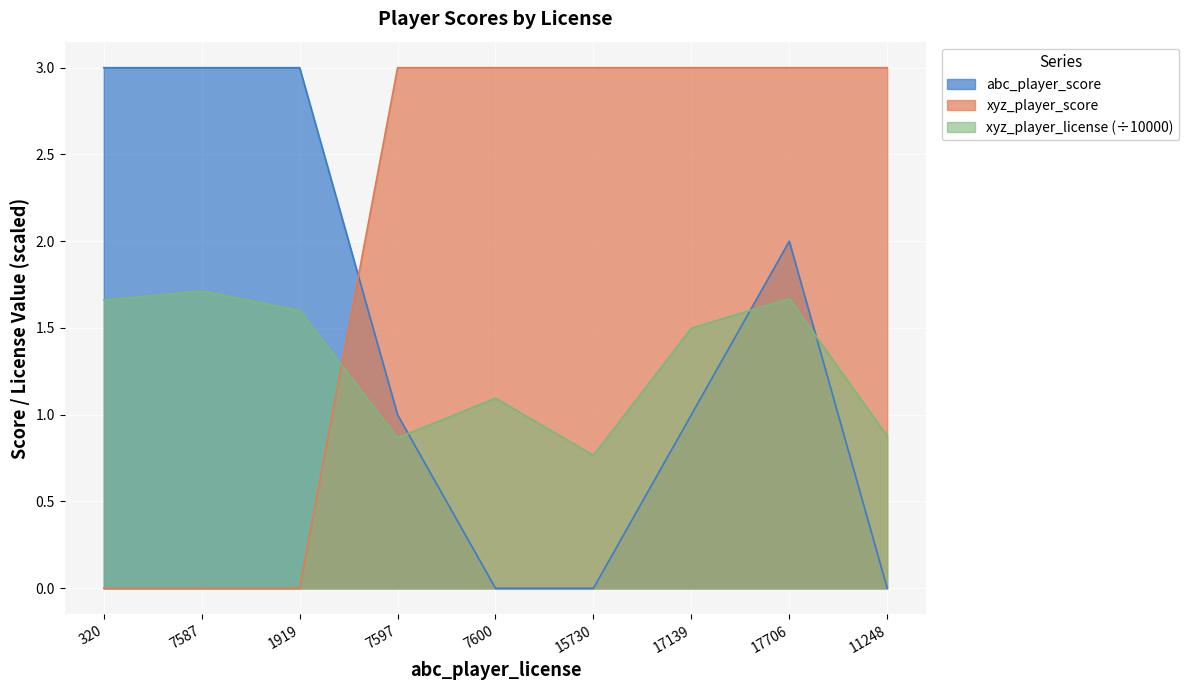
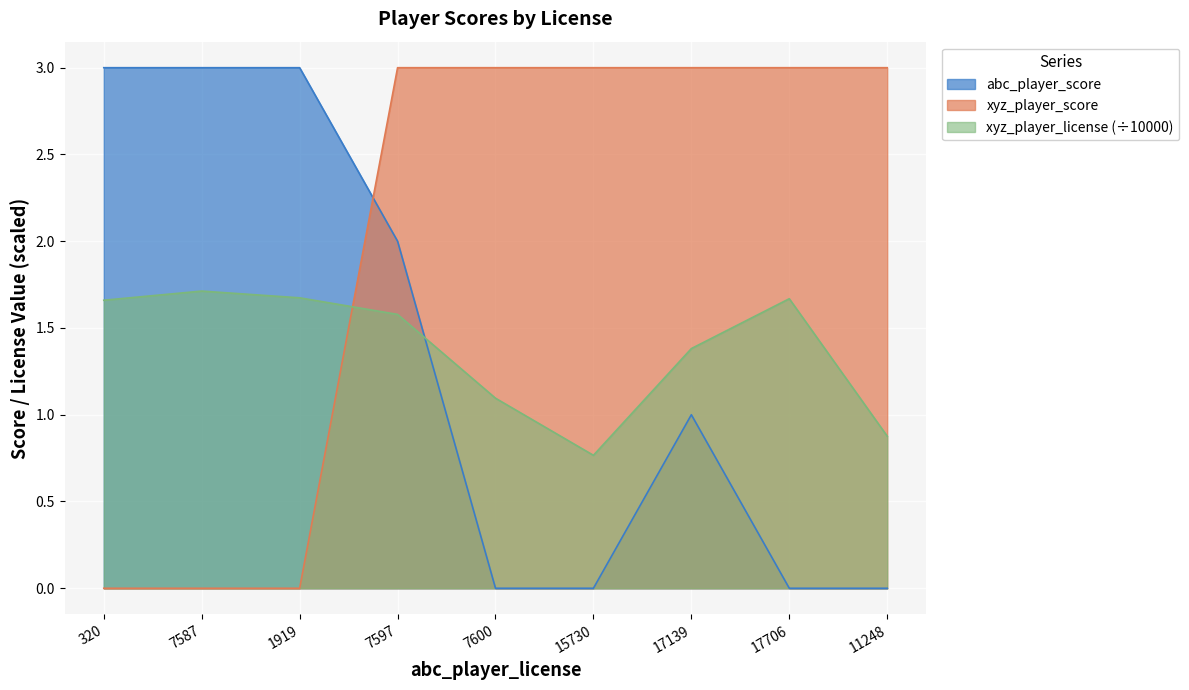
xyz_player_license (÷10000), 1919: 1.60 -> 1.67
abc_player_score, 7597: 1 -> 2
xyz_player_license (÷10000), 7597: 0.87 -> 1.58
xyz_player_license (÷10000), 17139: 1.50 -> 1.38
abc_player_score, 17706: 2 -> 0
